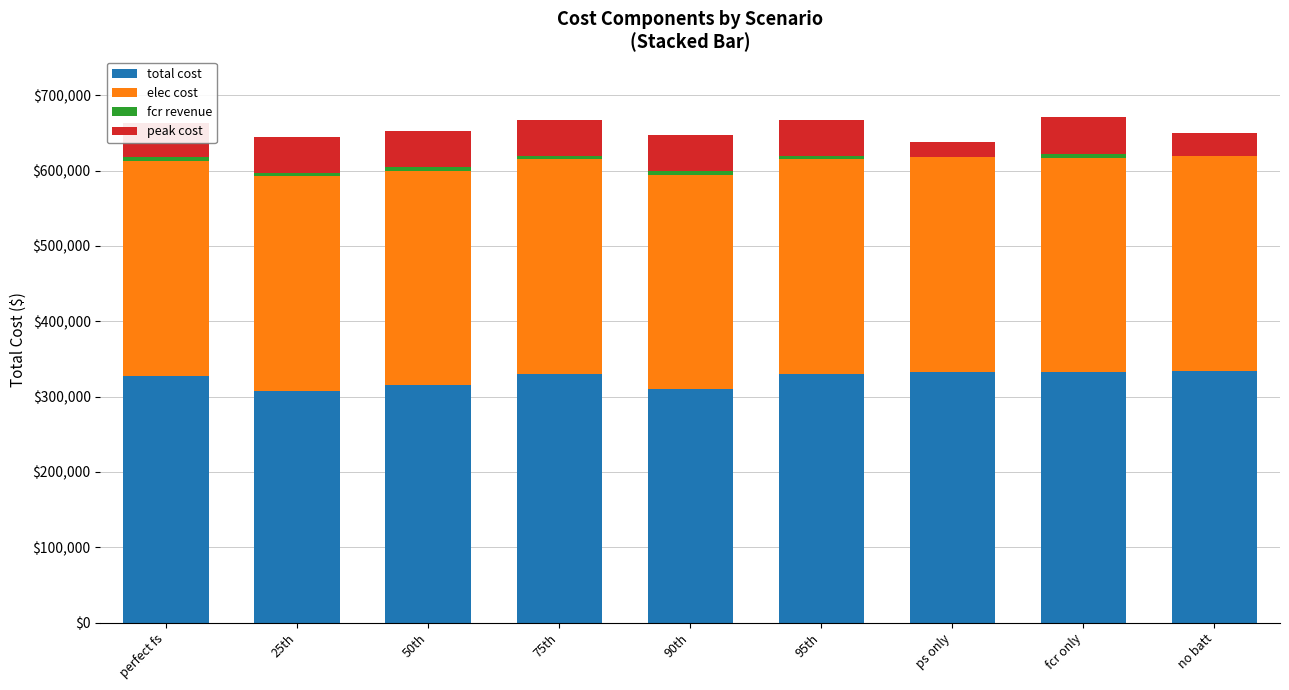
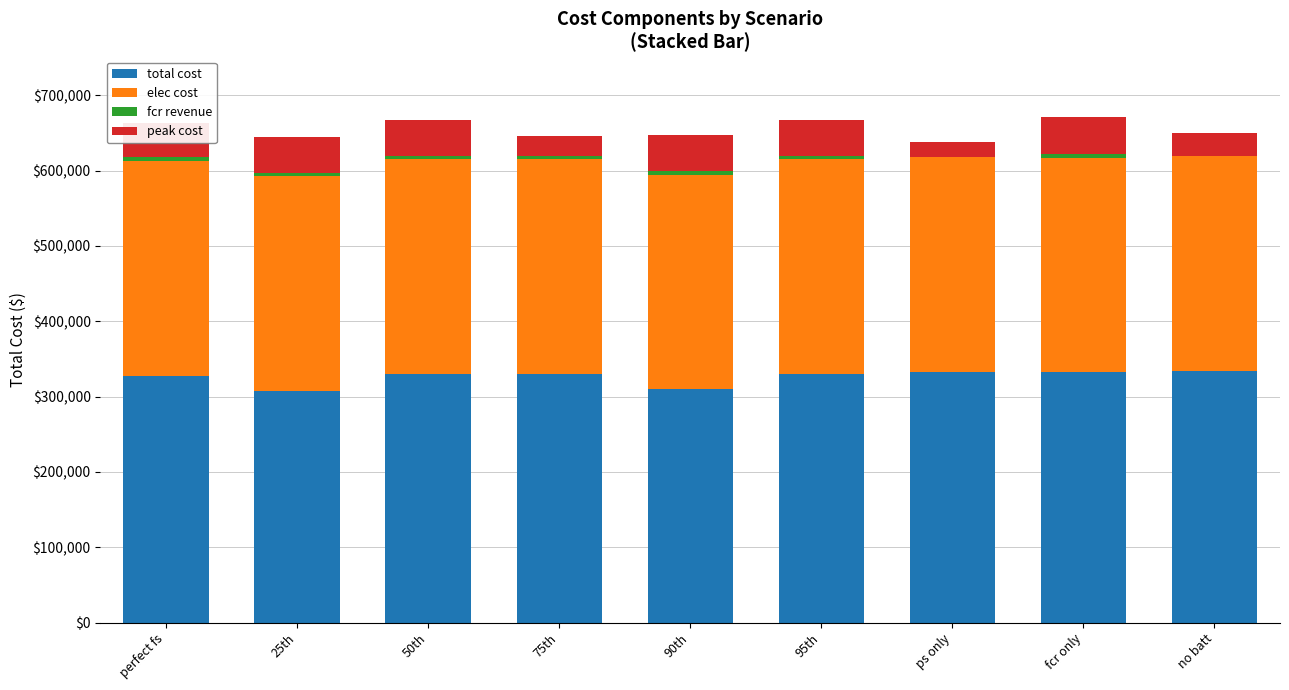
total cost, 50th: $320,000 -> $330,000
peak cost, 75th: $50,000 -> $30,000
